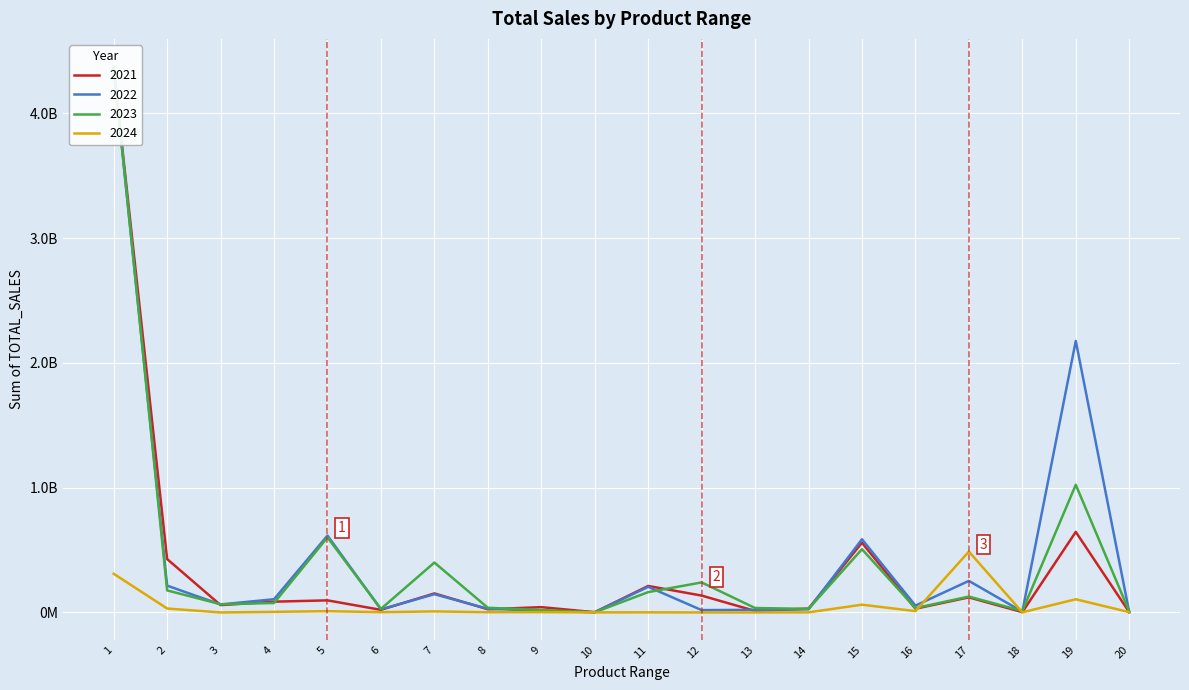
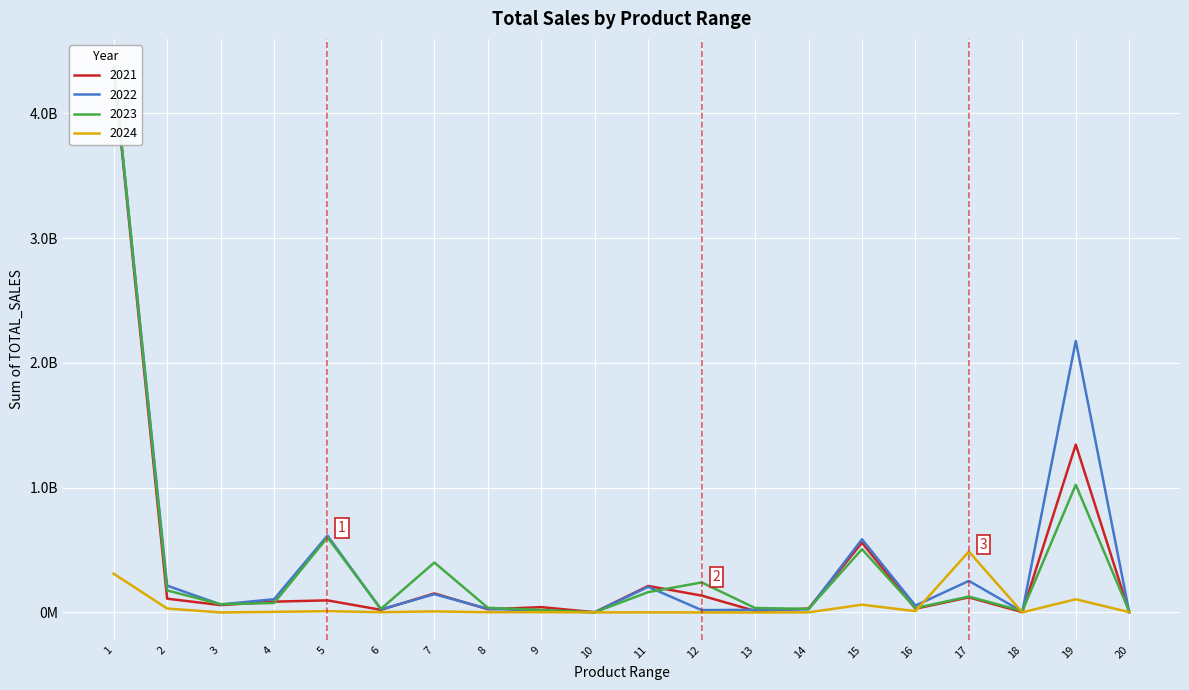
2021, 2: 430000000 -> 110000000
2021, 19: 650000000 -> 1350000000
